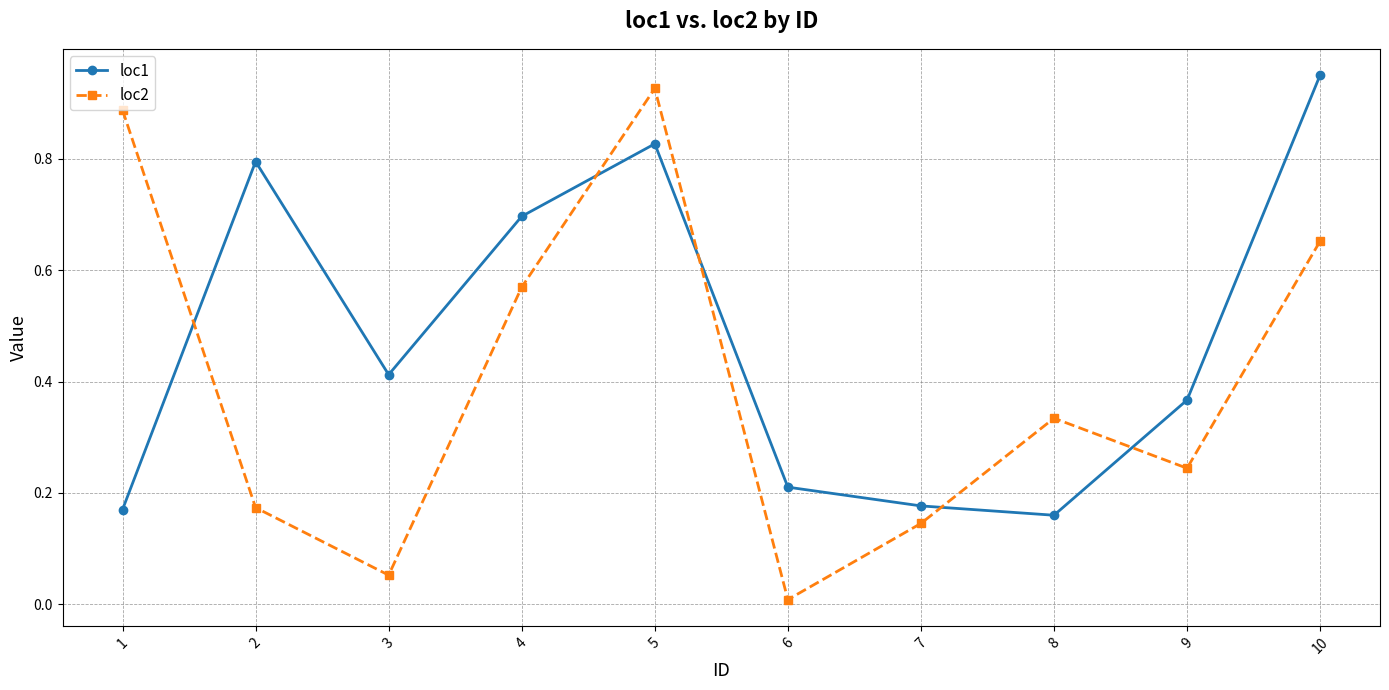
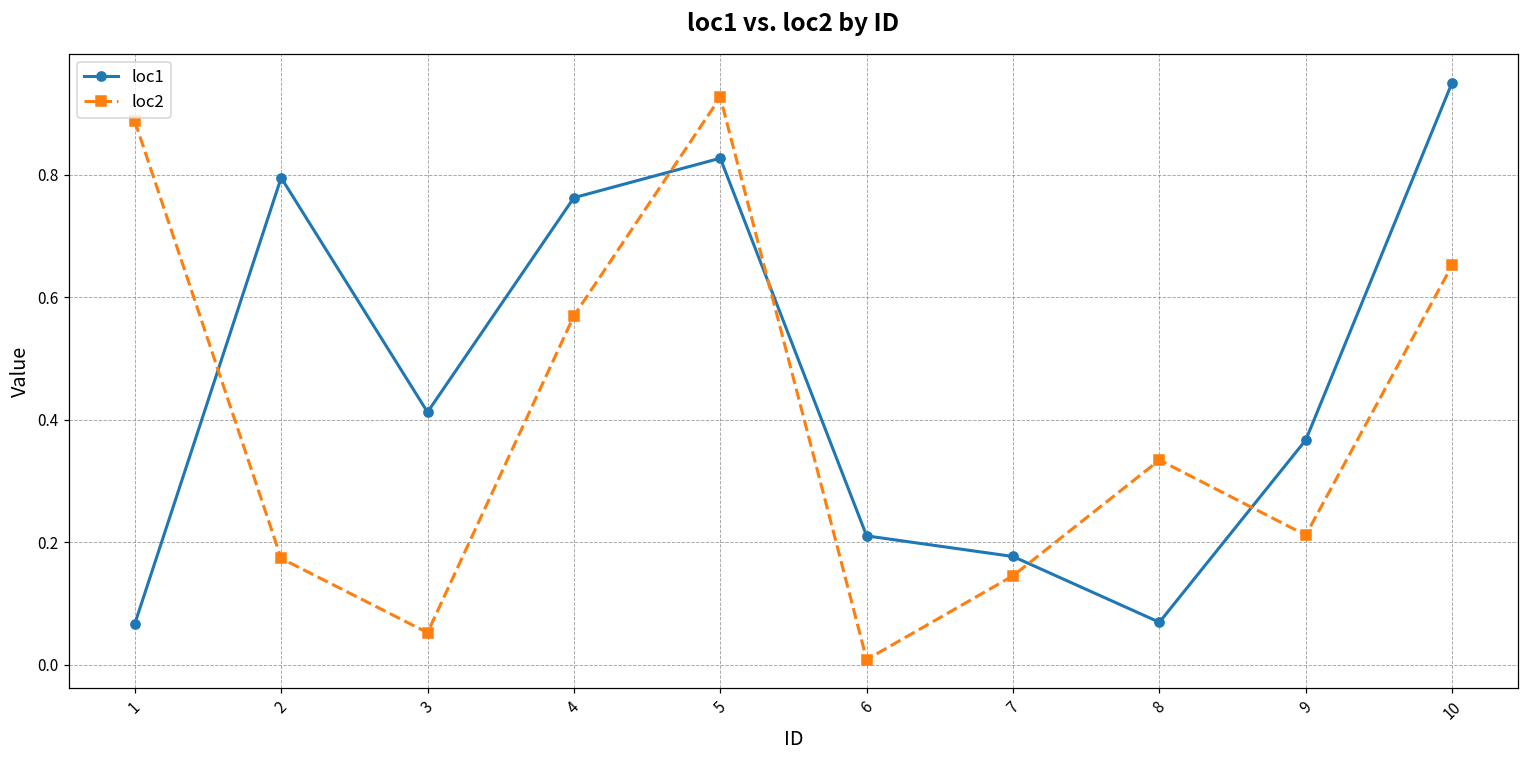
loc1, 1: 0.17 -> 0.07
loc1, 4: 0.70 -> 0.76
loc1, 8: 0.16 -> 0.07
loc2, 9: 0.24 -> 0.21
